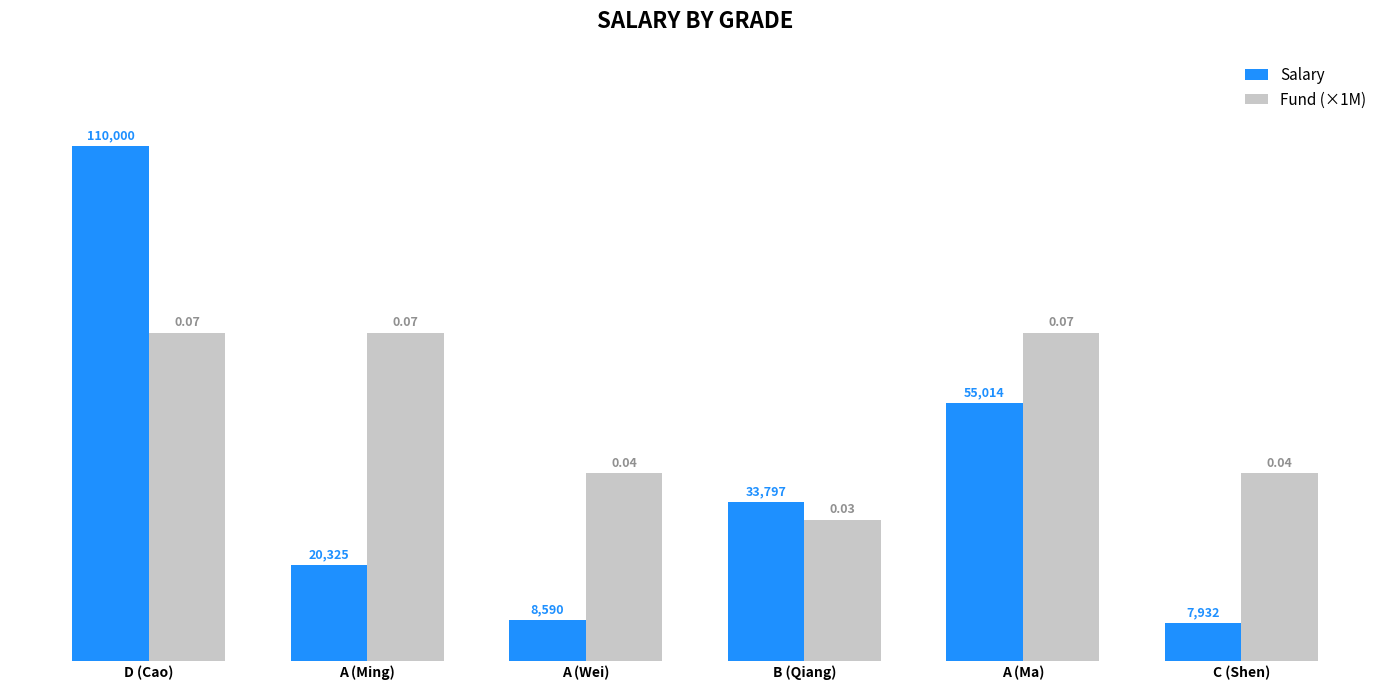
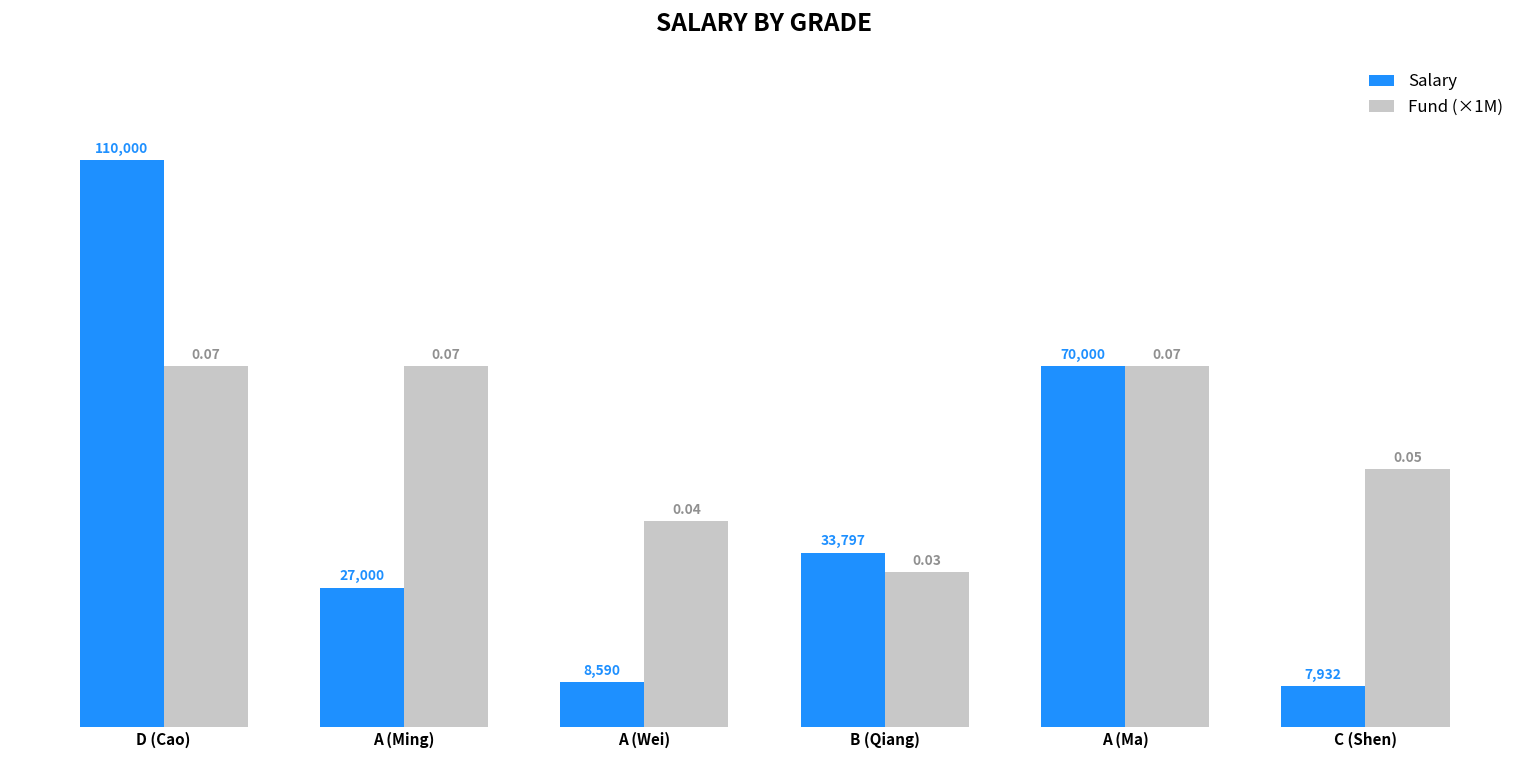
Salary, A (Ming): 20,325 -> 27,000
Salary, A (Ma): 55,014 -> 70,000
Fund (×1M), C (Shen): 0.04 -> 0.05
